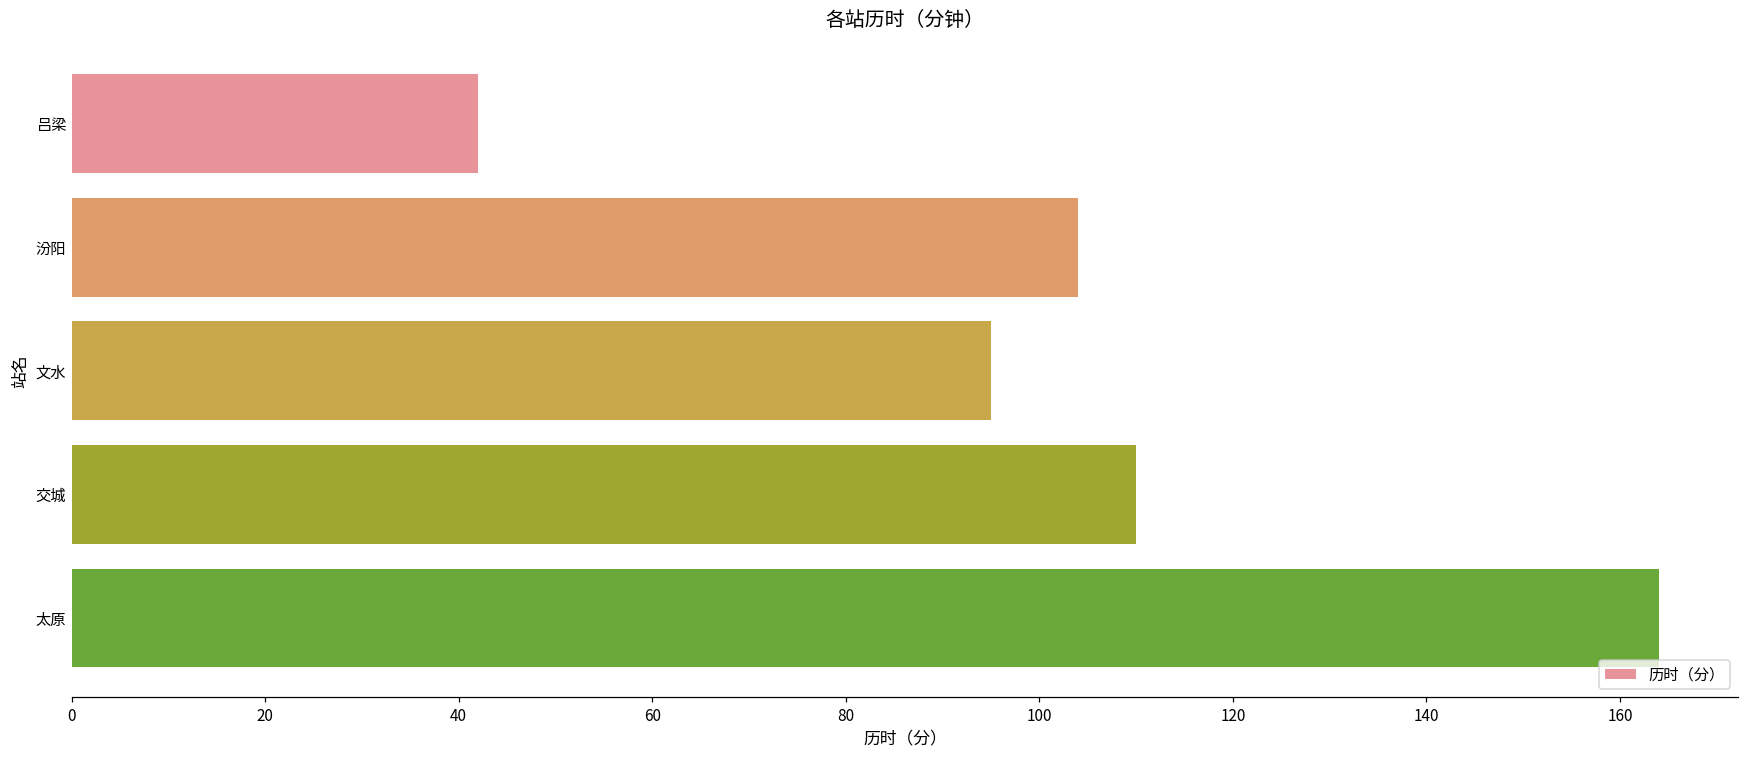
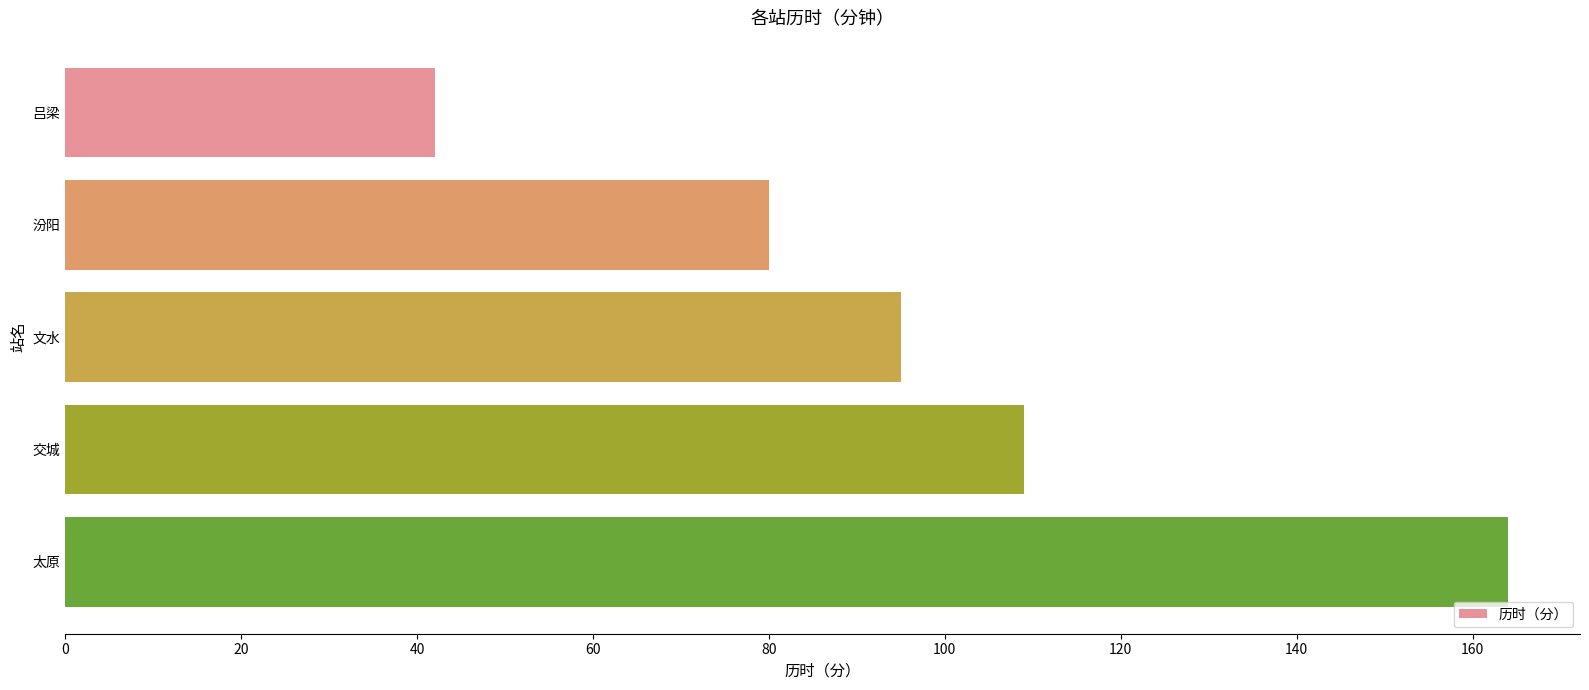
汾阳: 104 -> 80
交城: 110 -> 109
